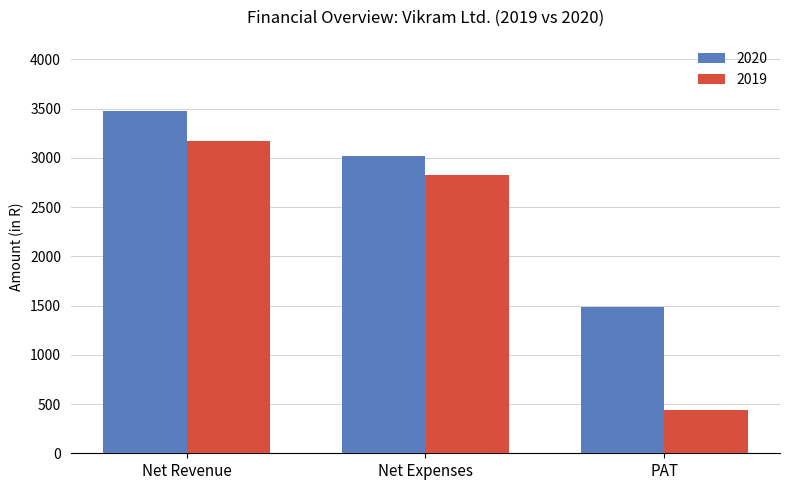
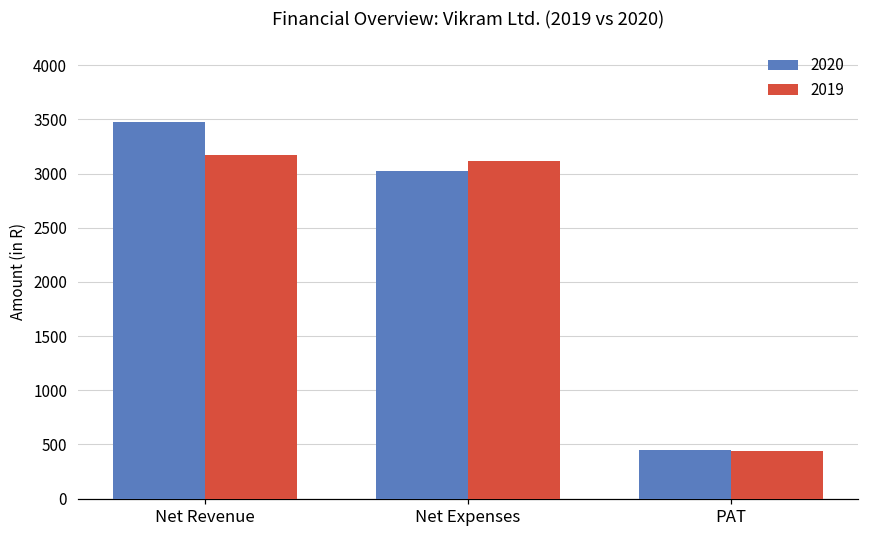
2019, Net Expenses: 2800 -> 3100
2020, PAT: 1500 -> 400
